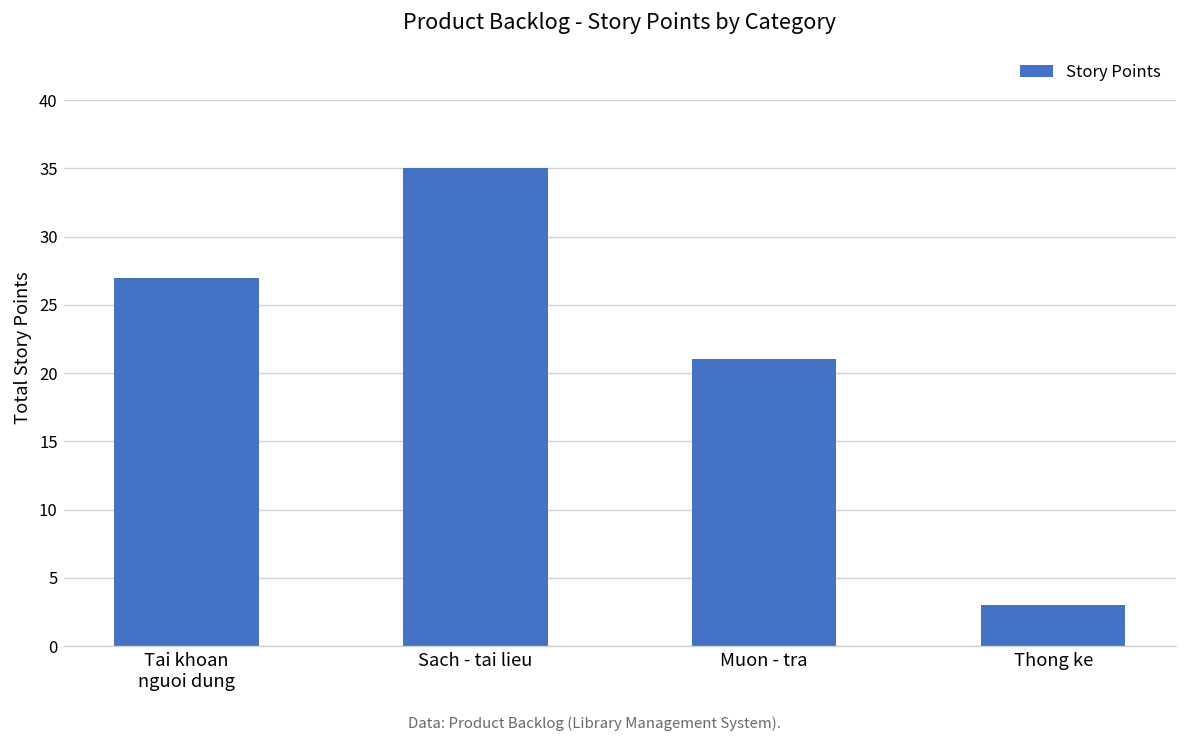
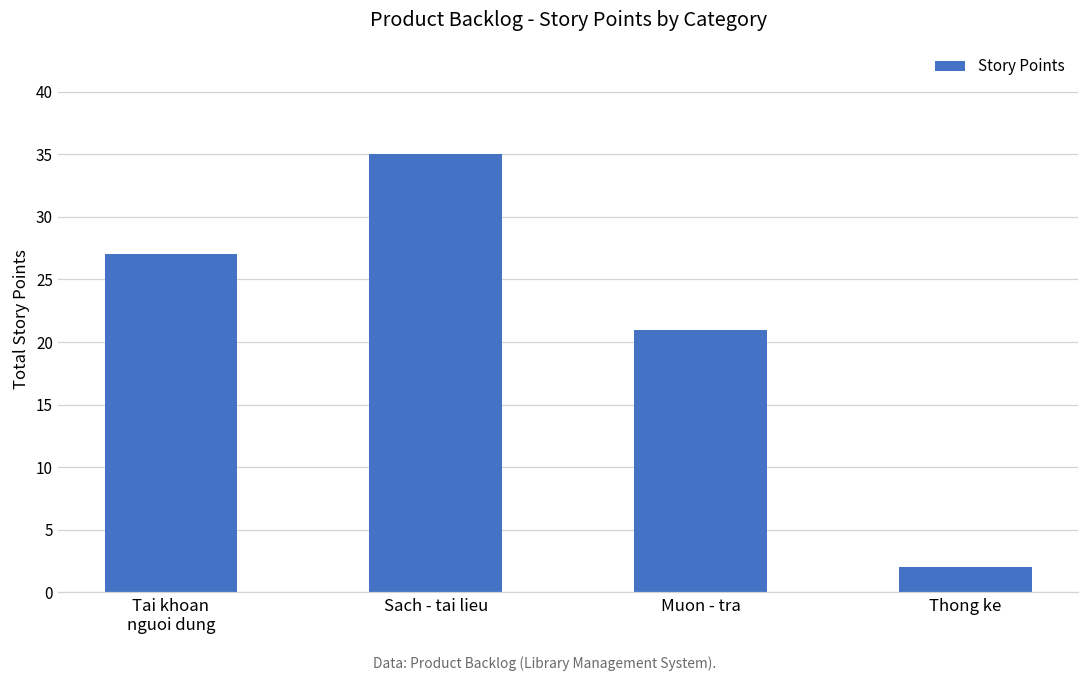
Thong ke: 3 -> 2
